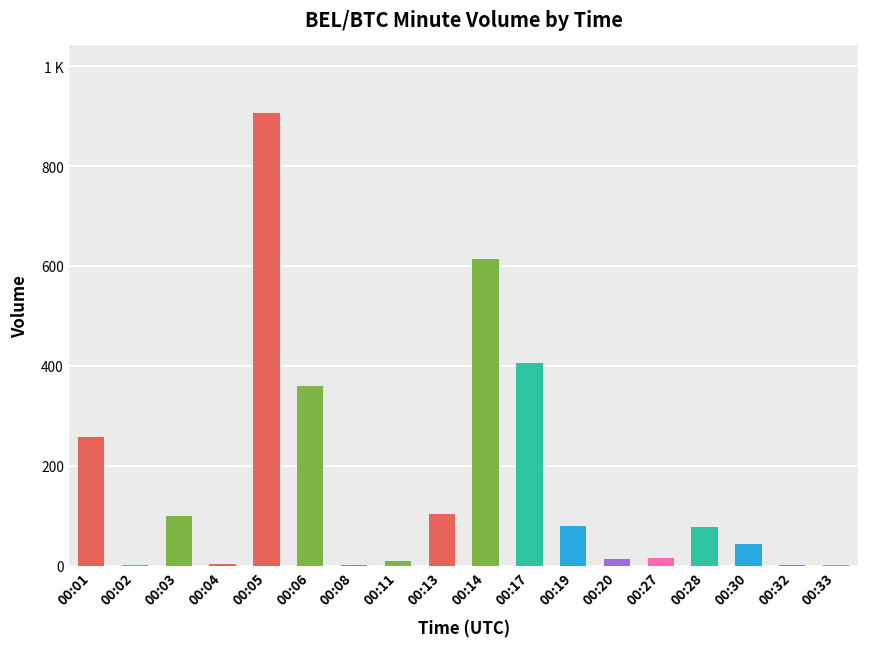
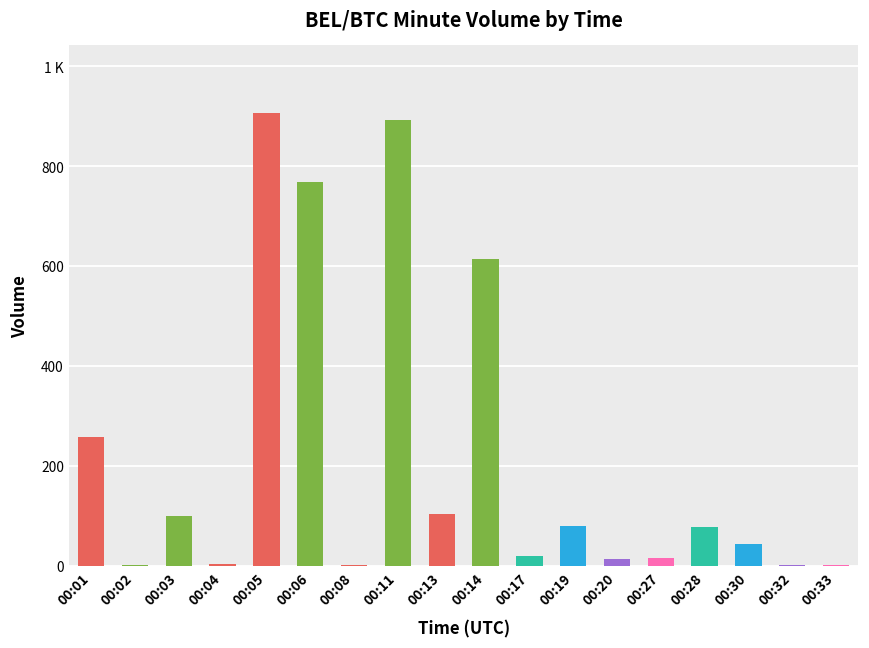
00:06: 360 -> 770
00:11: 10 -> 890
00:17: 410 -> 20
